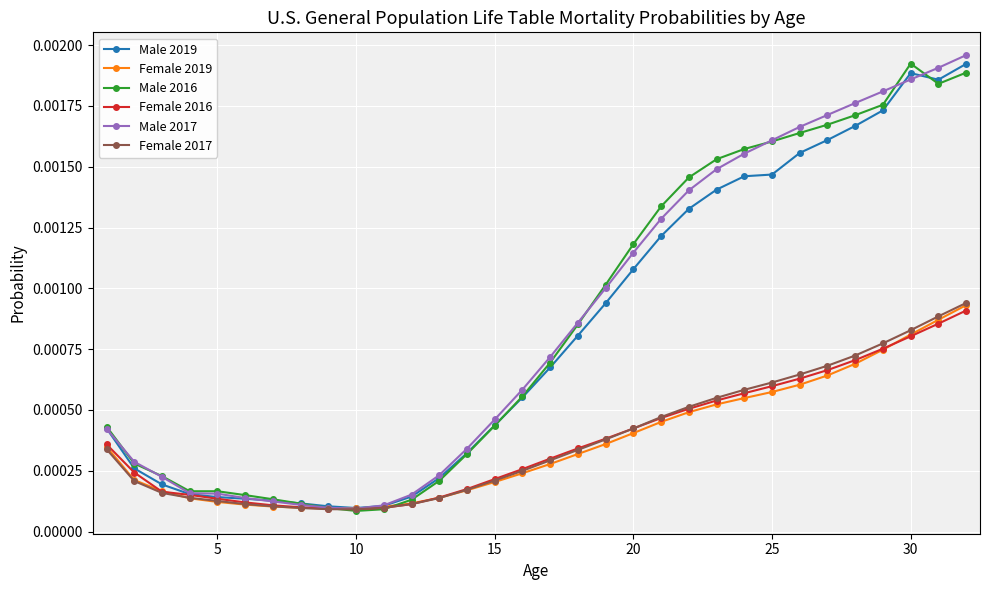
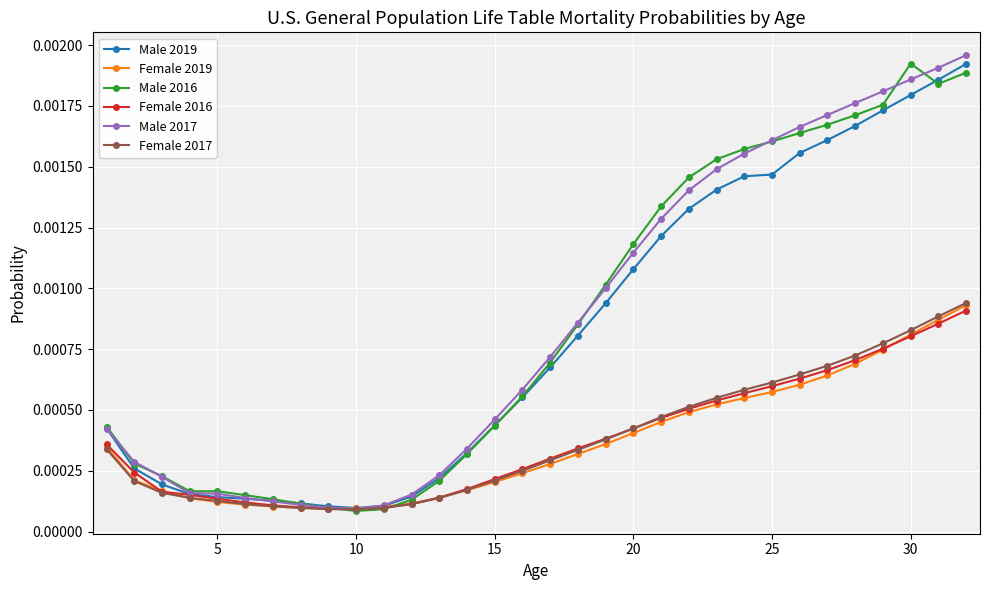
Male 2019, 30: 0.00189 -> 0.00180
